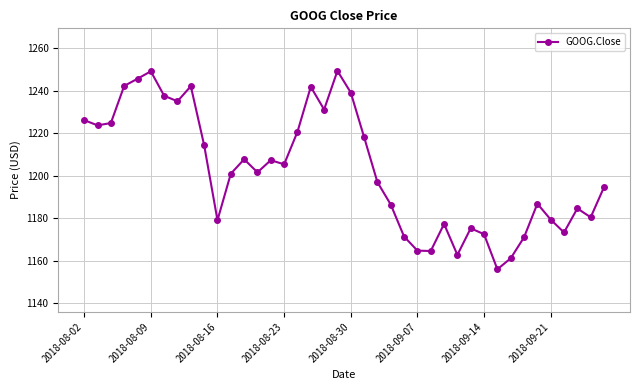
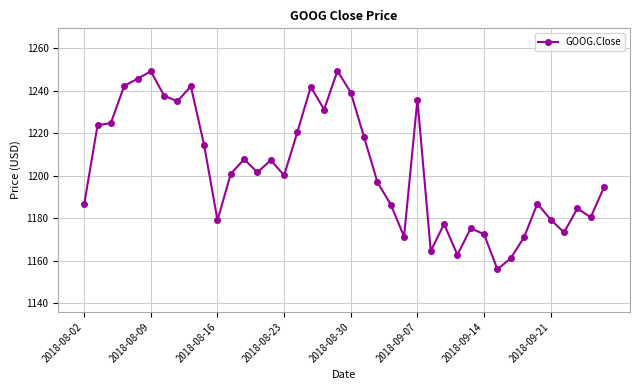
2018-08-02: 1226 -> 1187
2018-08-23: 1205 -> 1200
2018-09-07: 1165 -> 1236
